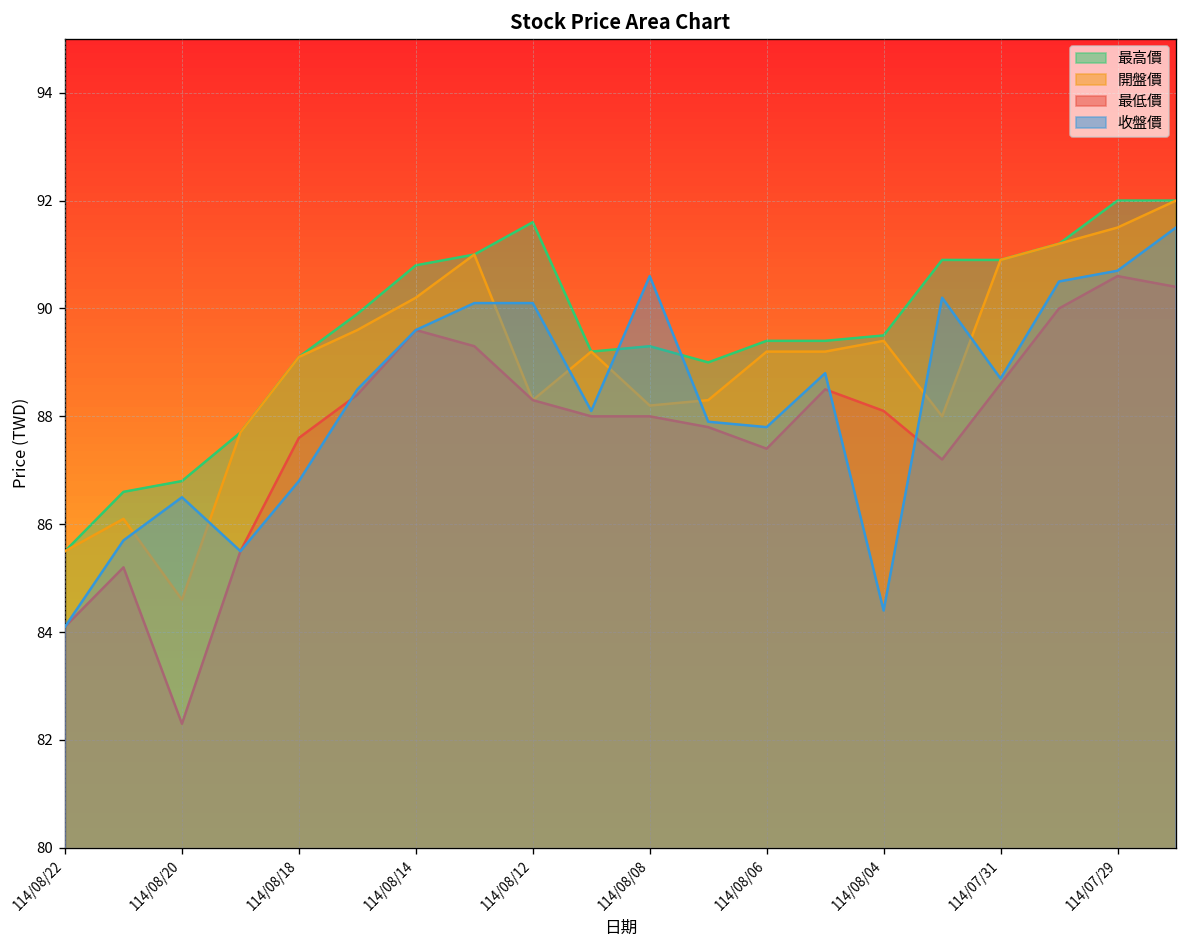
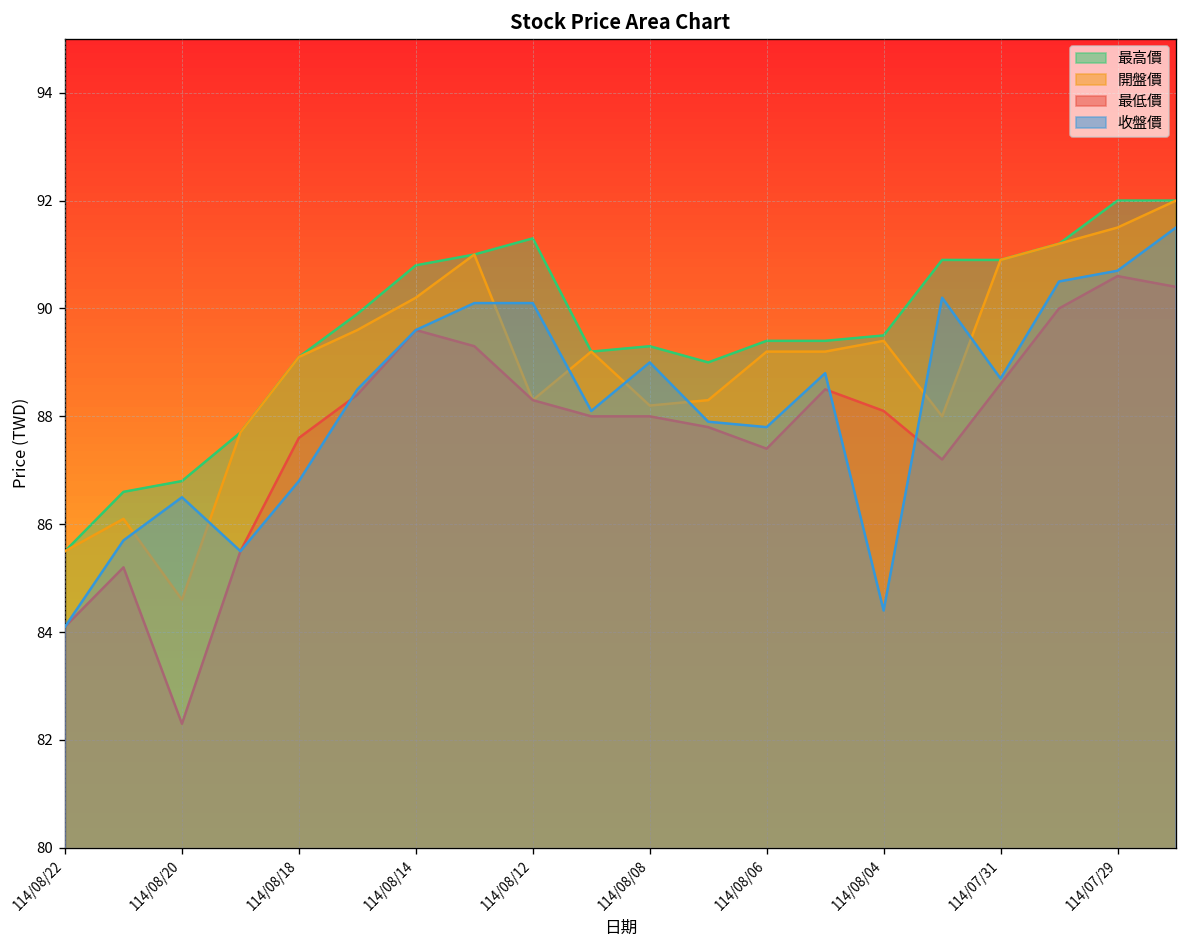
最高價, 114/08/12: 91.6 -> 91.3
收盤價, 114/08/08: 90.6 -> 89.0
